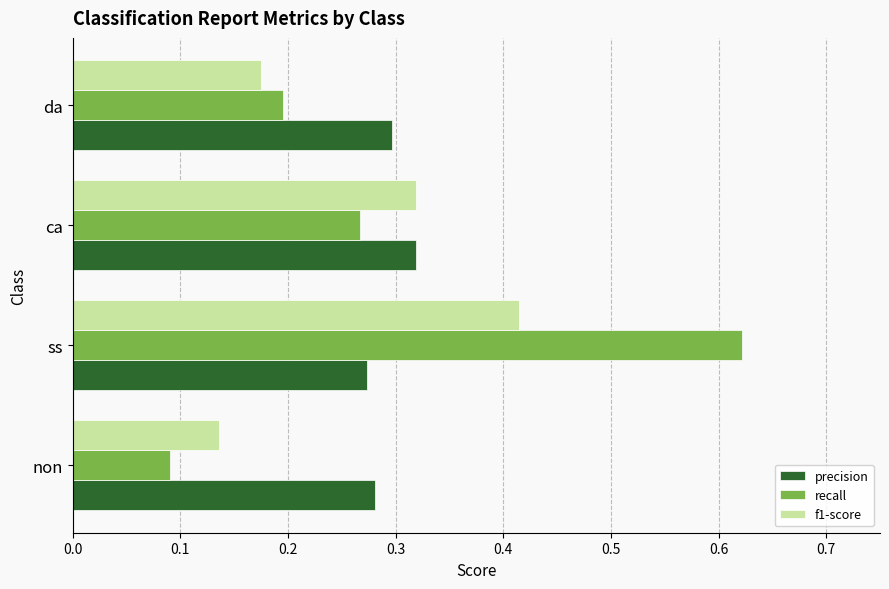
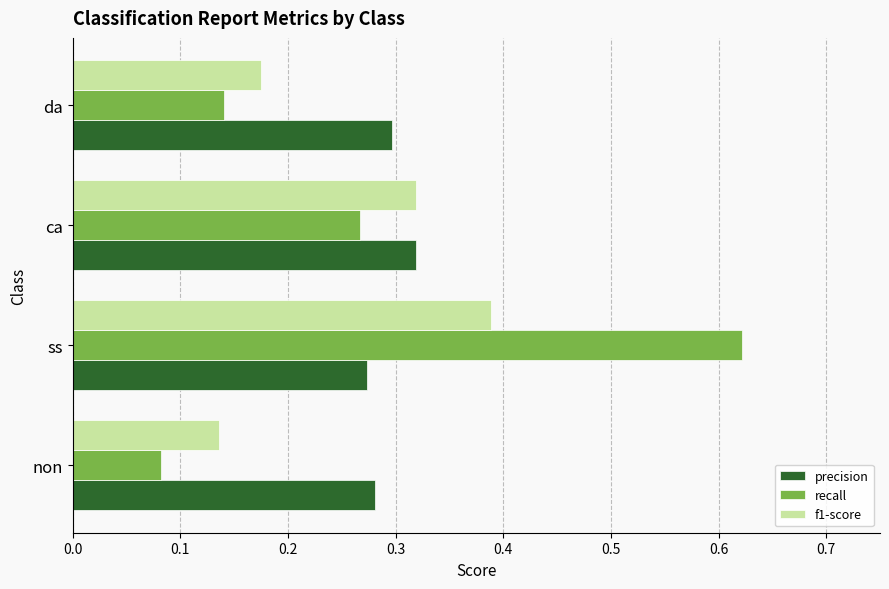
recall, da: 0.195 -> 0.141
f1-score, ss: 0.415 -> 0.389
recall, non: 0.091 -> 0.082
